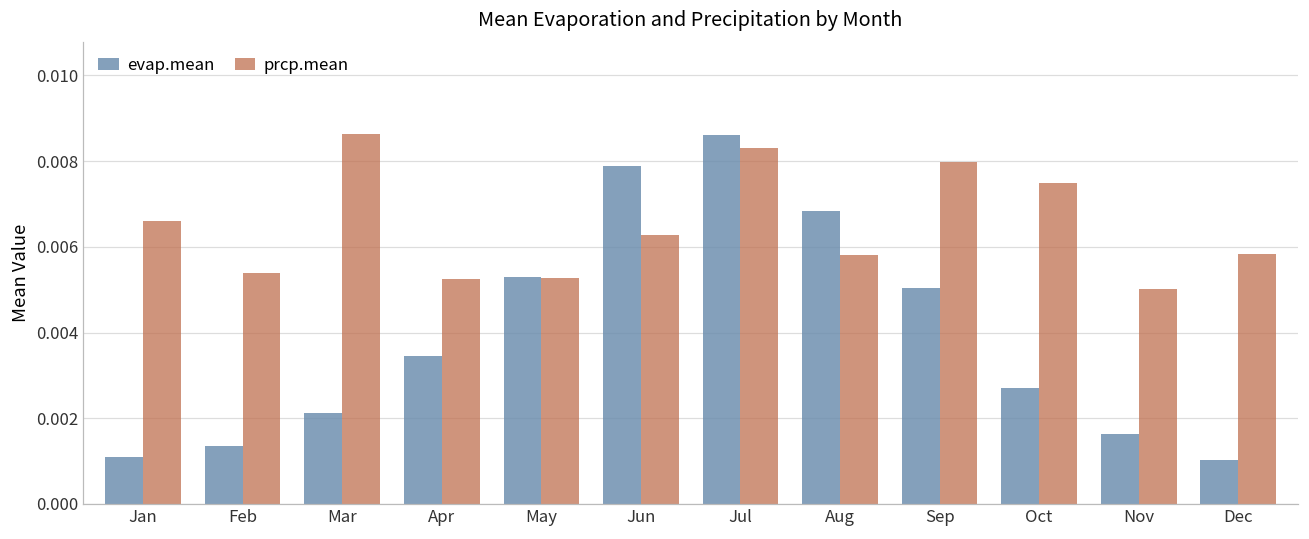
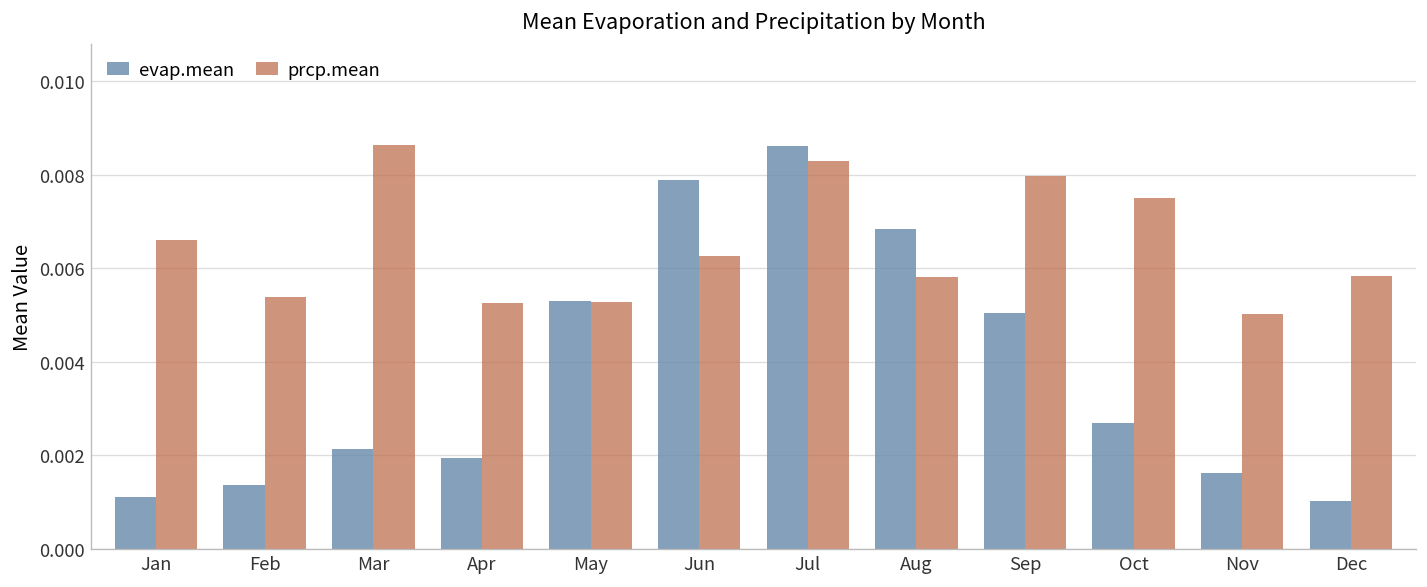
evap.mean, Apr: 0.0035 -> 0.0020
